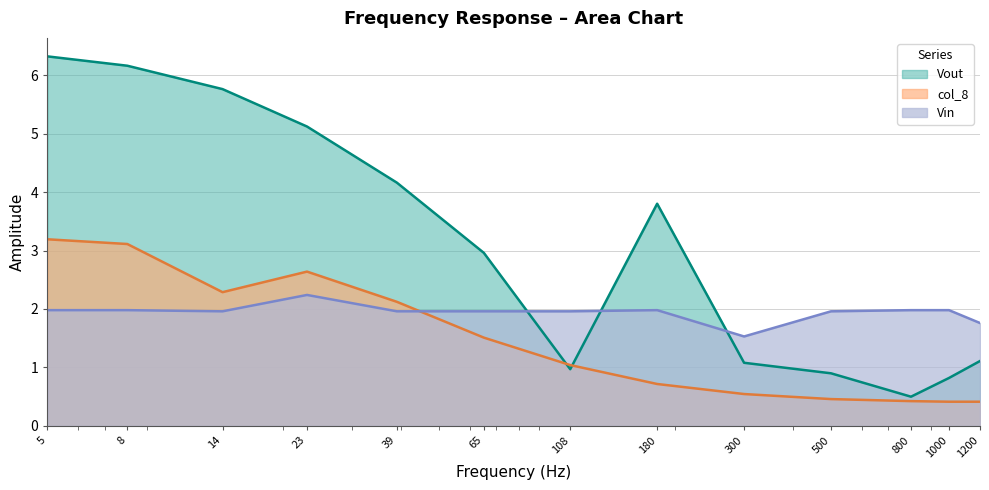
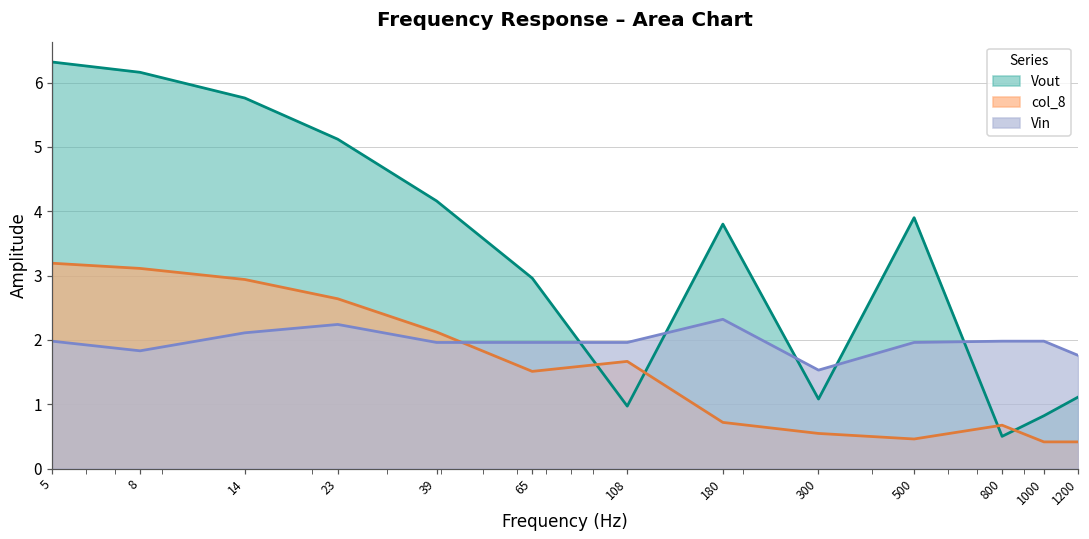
Vin, 8: 2.0 -> 1.8
col_8, 14: 2.3 -> 2.9
Vin, 14: 2.0 -> 2.1
col_8, 108: 1.0 -> 1.7
Vin, 180: 2.0 -> 2.3
Vout, 500: 0.9 -> 3.9
col_8, 800: 0.4 -> 0.7
